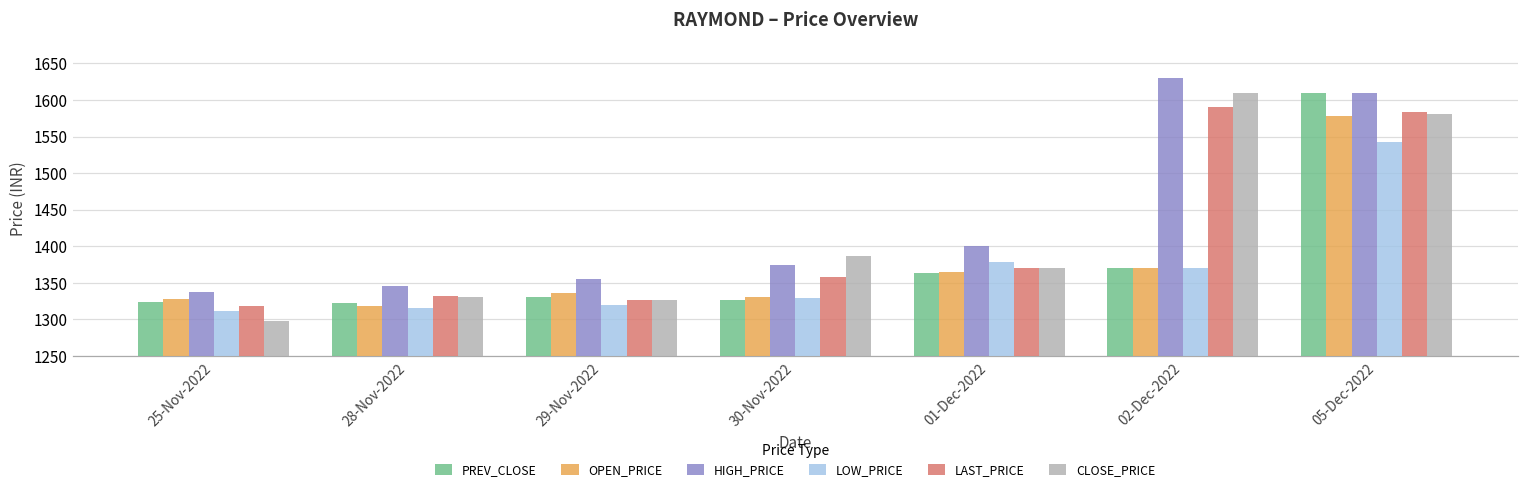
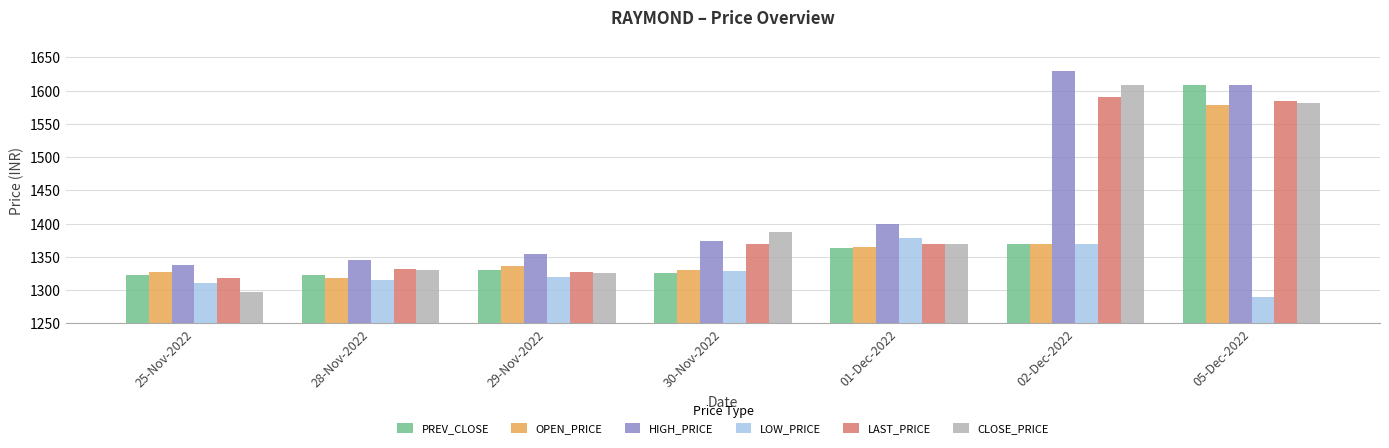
LAST_PRICE, 30-Nov-2022: 1360 -> 1370
LOW_PRICE, 05-Dec-2022: 1540 -> 1290
